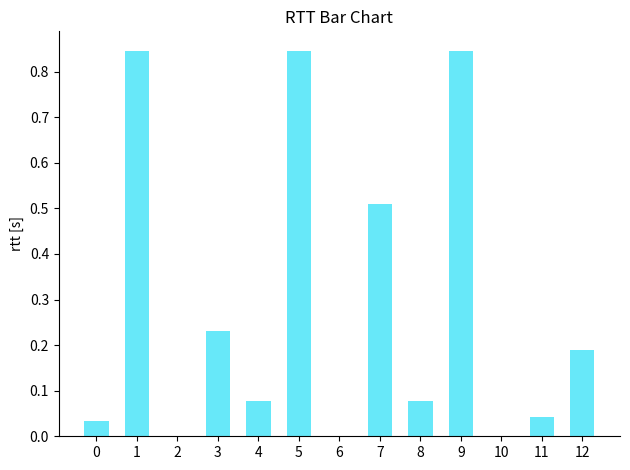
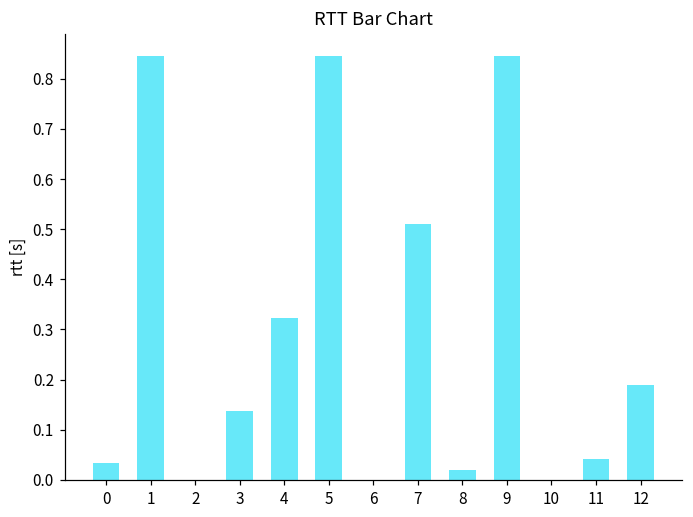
3: 0.23 -> 0.14
4: 0.08 -> 0.32
8: 0.08 -> 0.02
